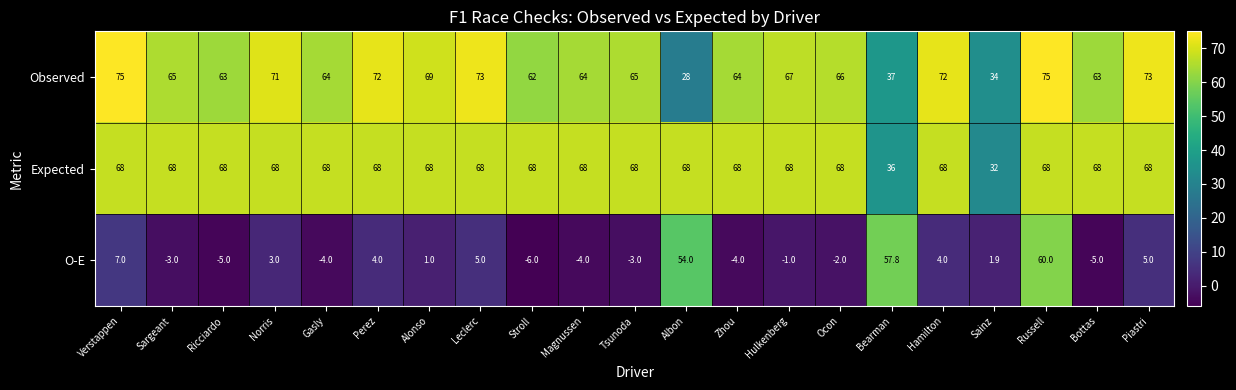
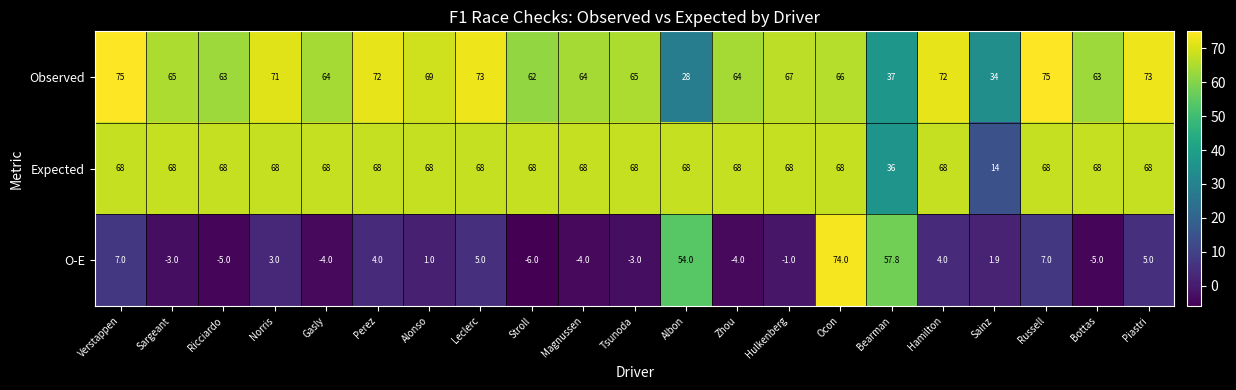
Expected, Sainz: 32 -> 14
O-E, Ocon: -2.0 -> 74.0
O-E, Russell: 60.0 -> 7.0
